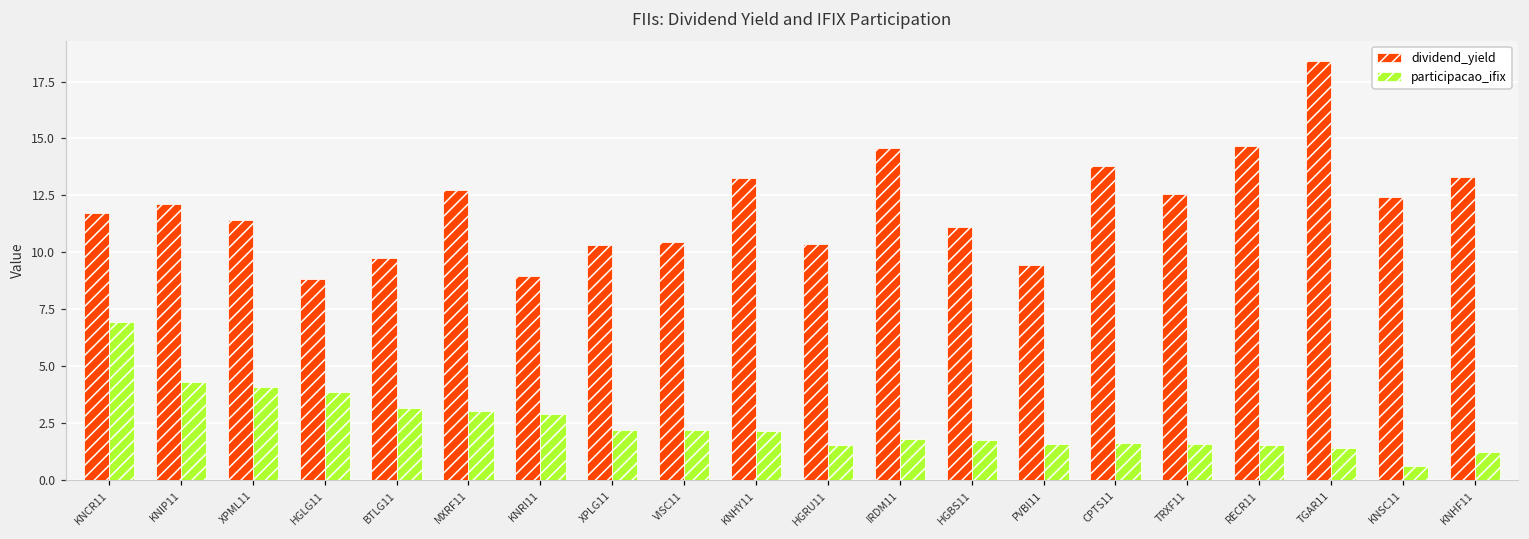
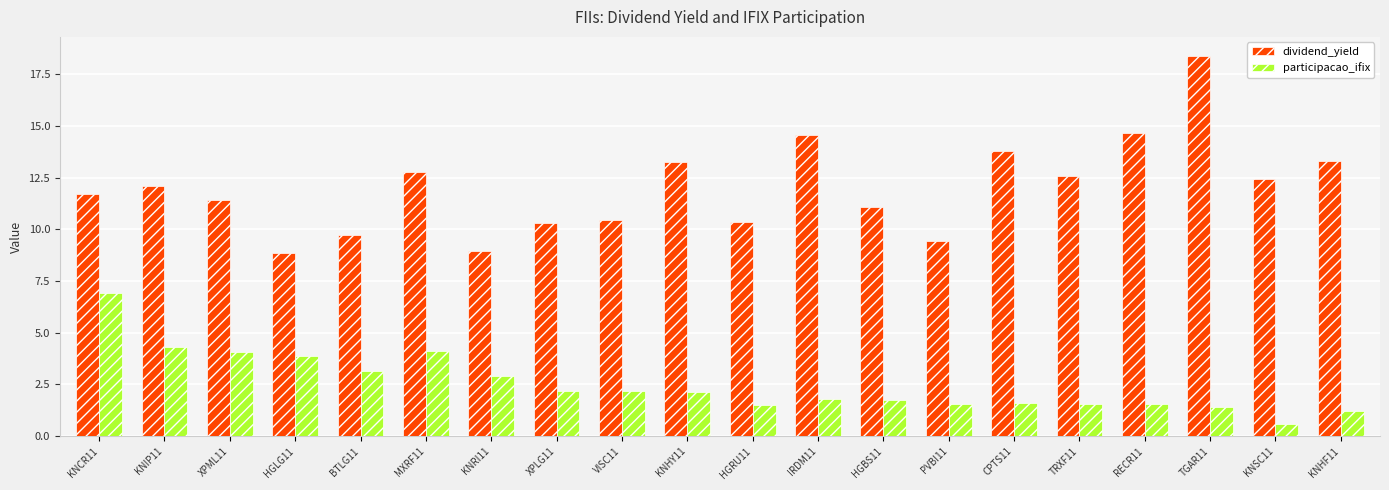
participacao_ifix, MXRF11: 3.0 -> 4.1
